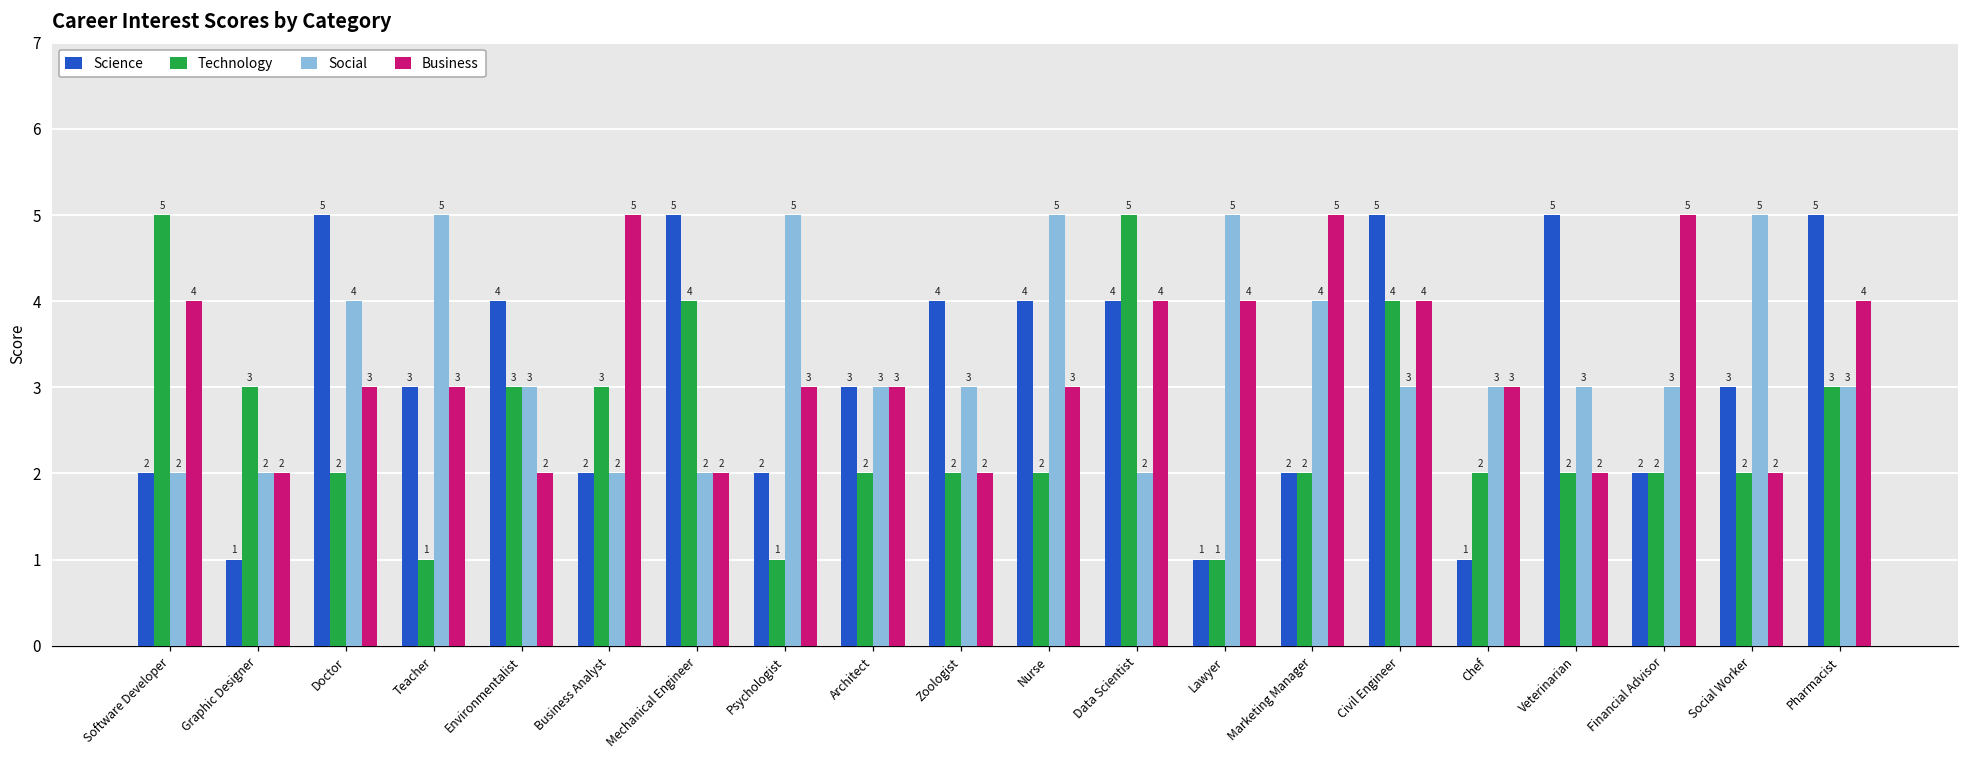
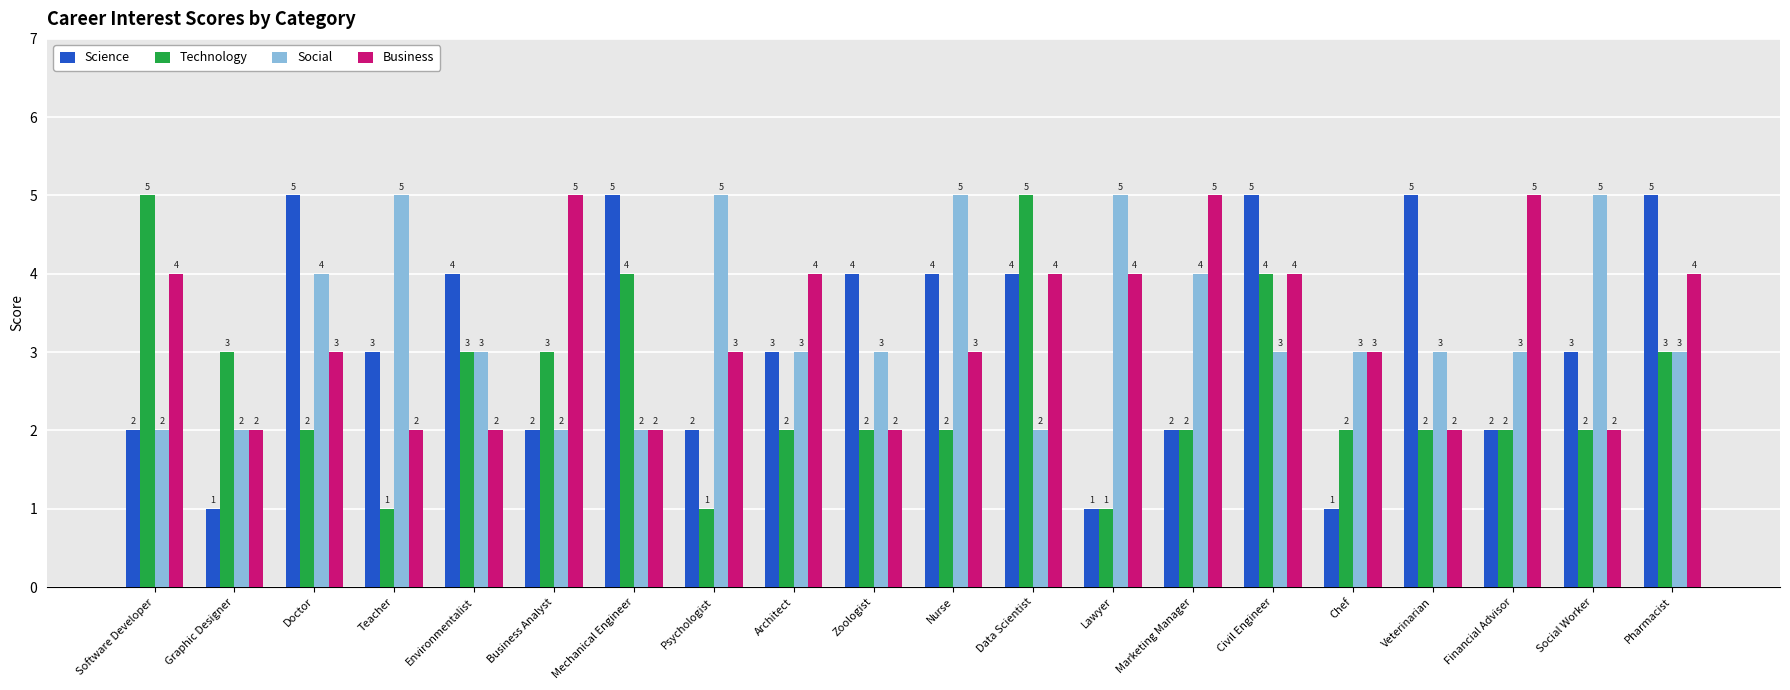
Business, Teacher: 3 -> 2
Business, Architect: 3 -> 4
